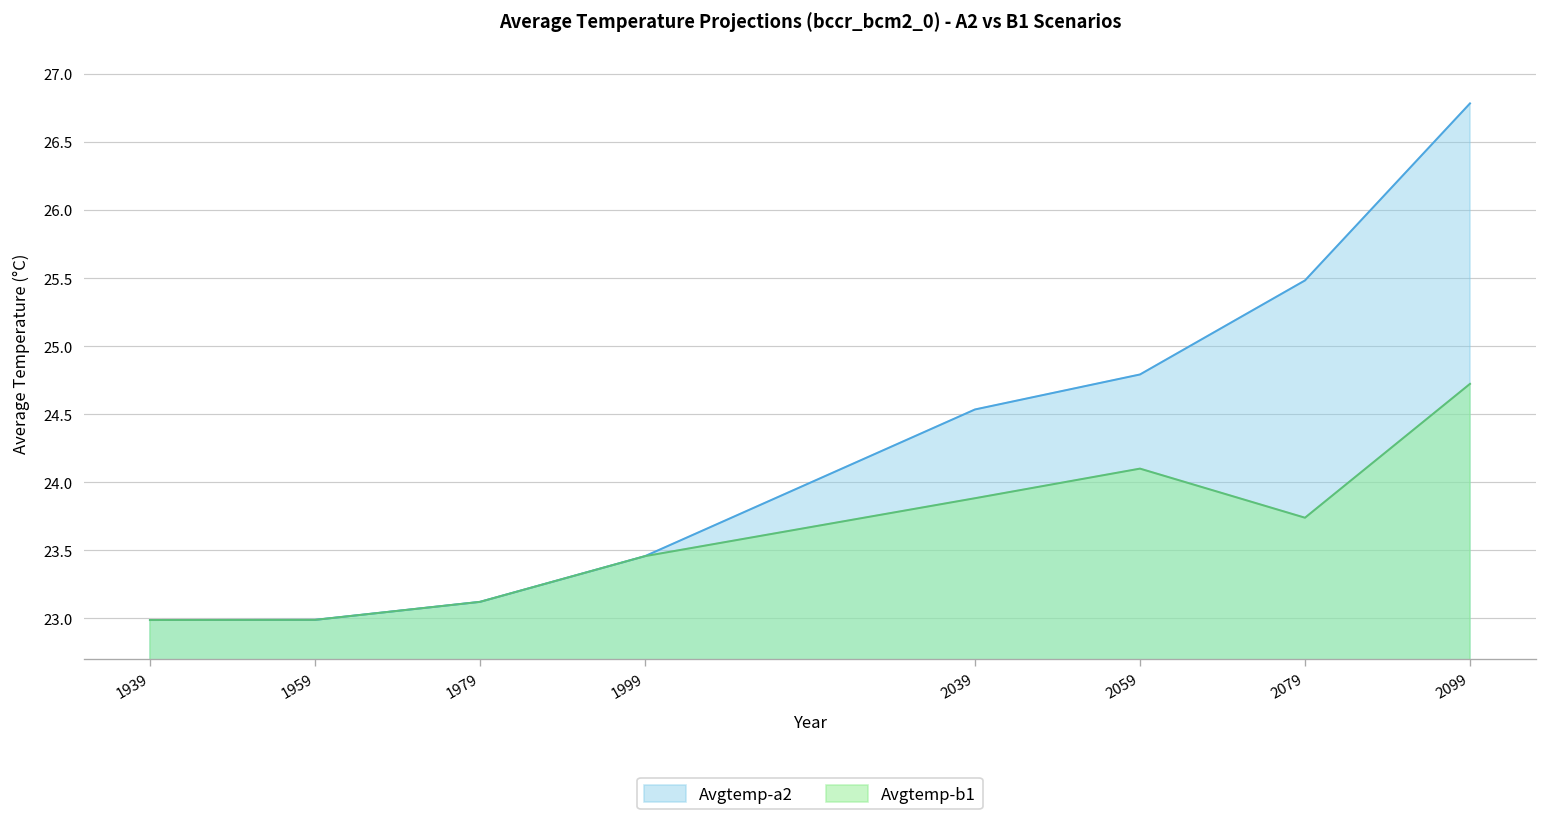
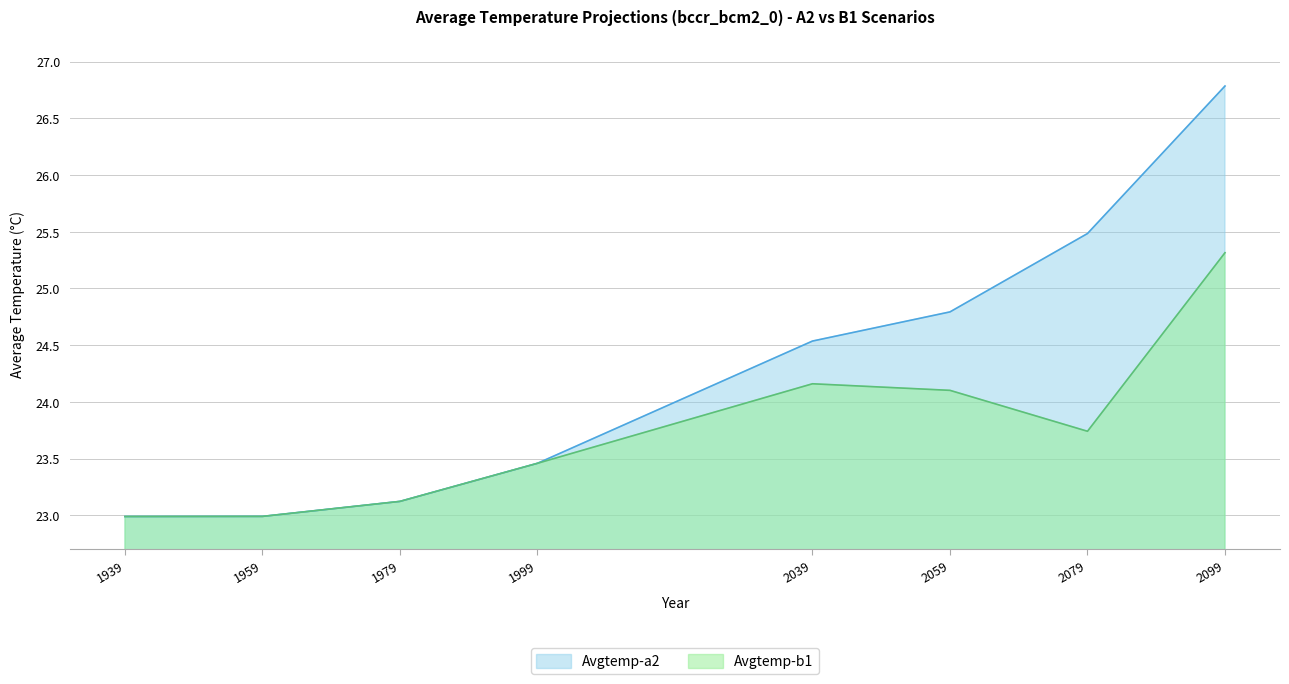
Avgtemp-b1, 2039: 23.88 -> 24.16
Avgtemp-b1, 2099: 24.72 -> 25.31
